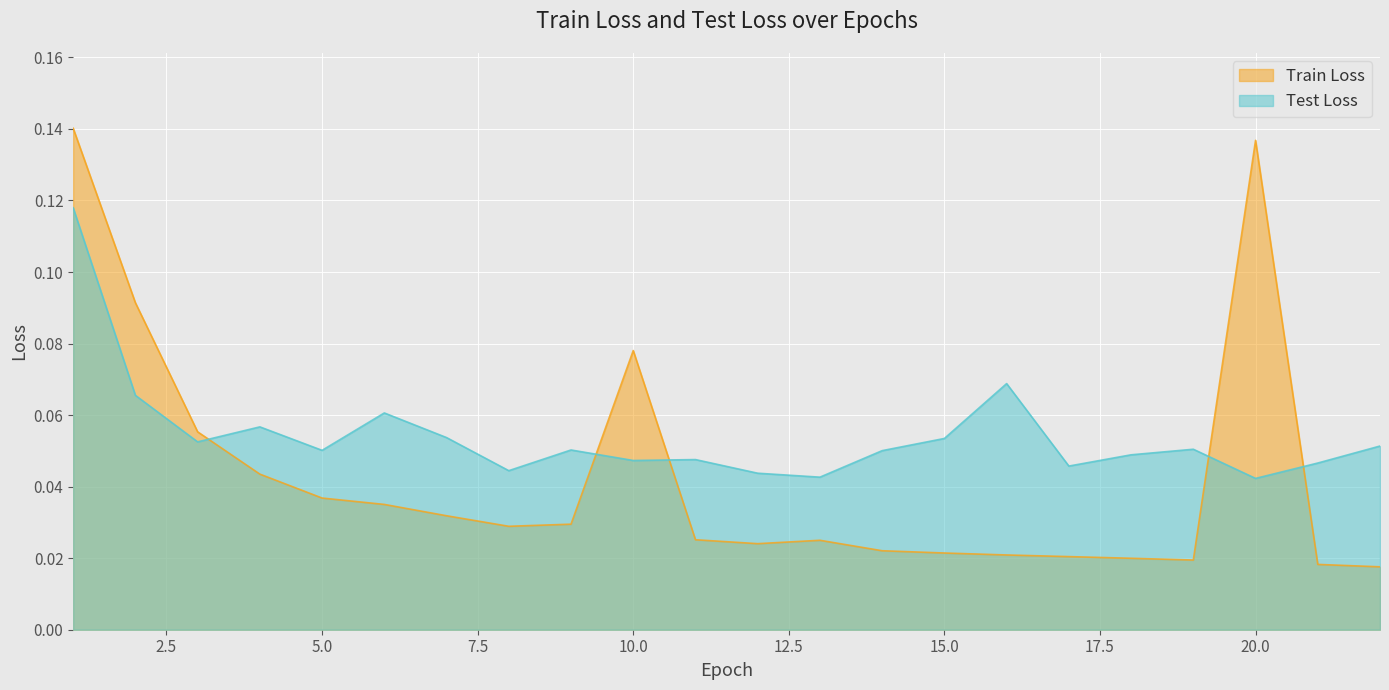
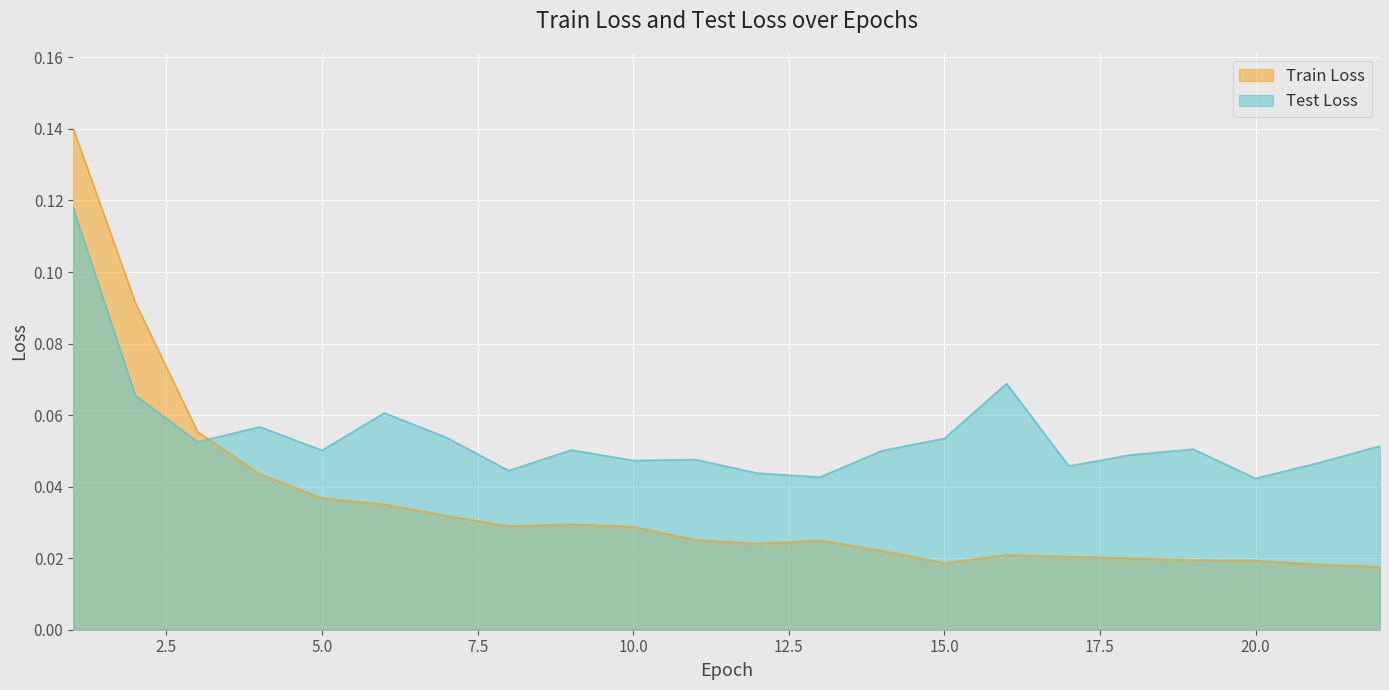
Train Loss, 10.0: 0.078 -> 0.029
Train Loss, 15.0: 0.021 -> 0.019
Train Loss, 20.0: 0.137 -> 0.019
